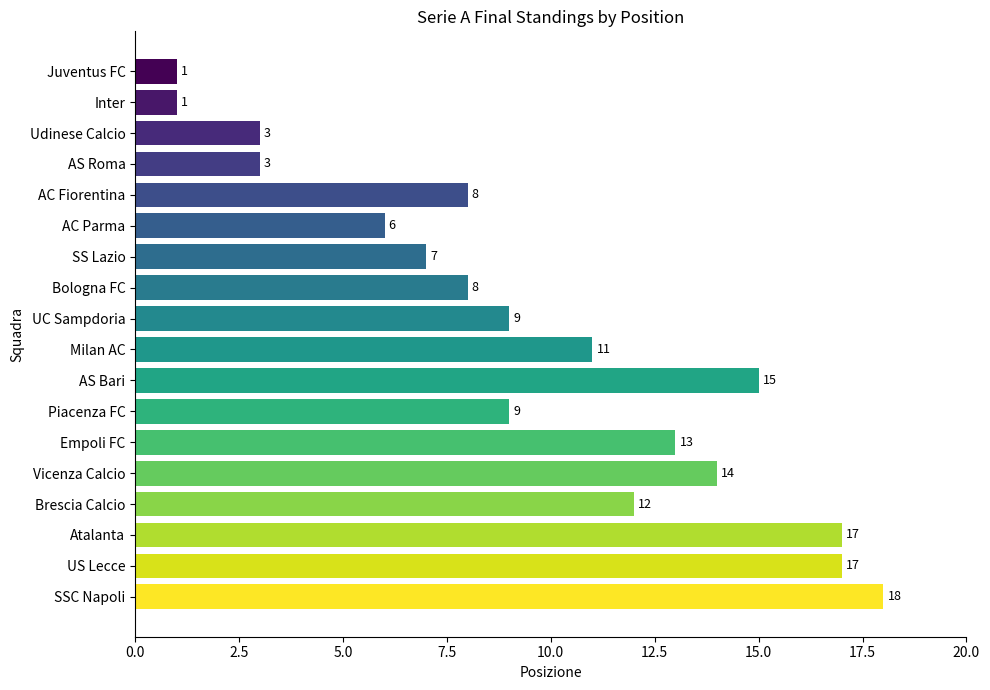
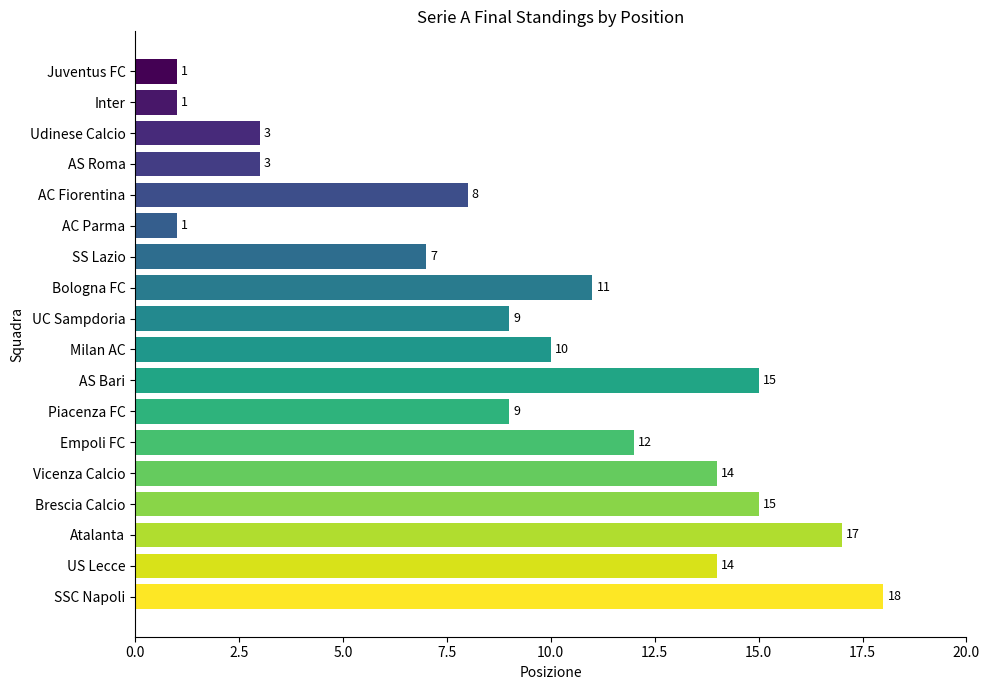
AC Parma: 6 -> 1
Bologna FC: 8 -> 11
Milan AC: 11 -> 10
Empoli FC: 13 -> 12
Brescia Calcio: 12 -> 15
US Lecce: 17 -> 14
